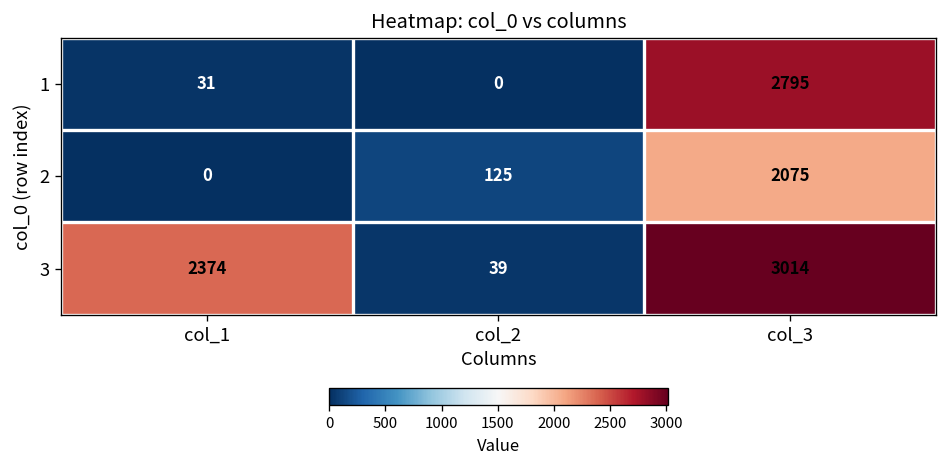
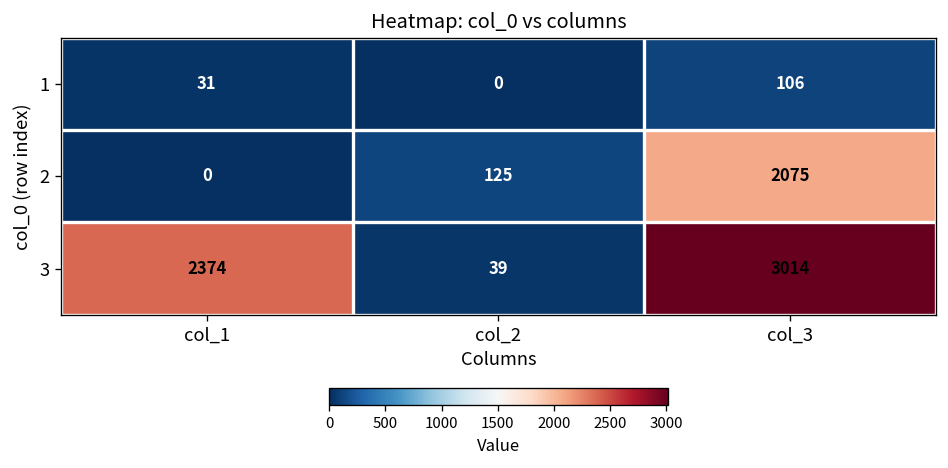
1, col_3: 2795 -> 106
